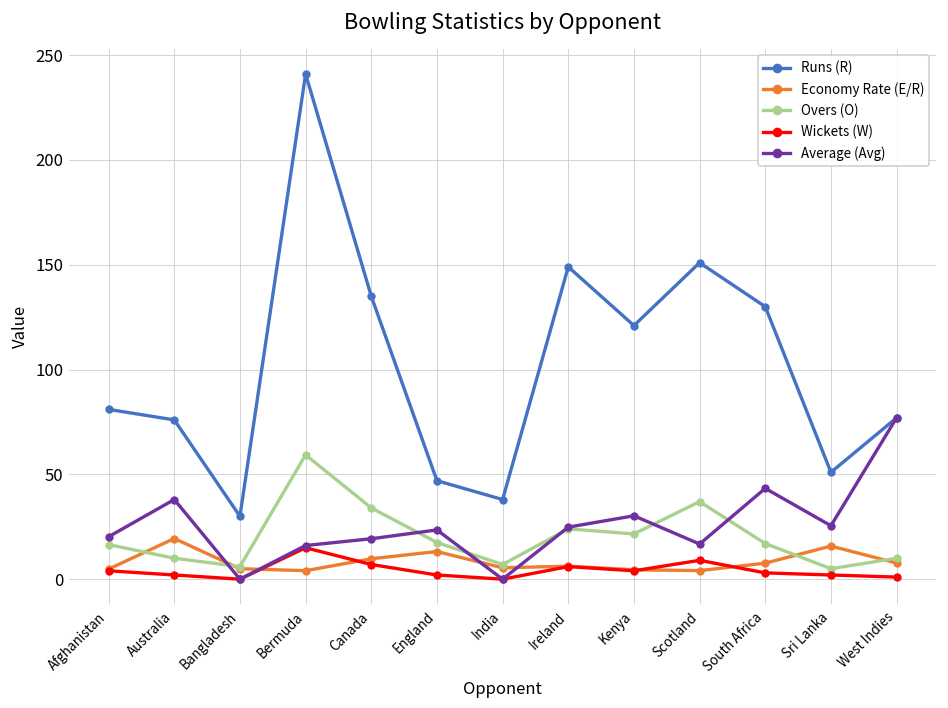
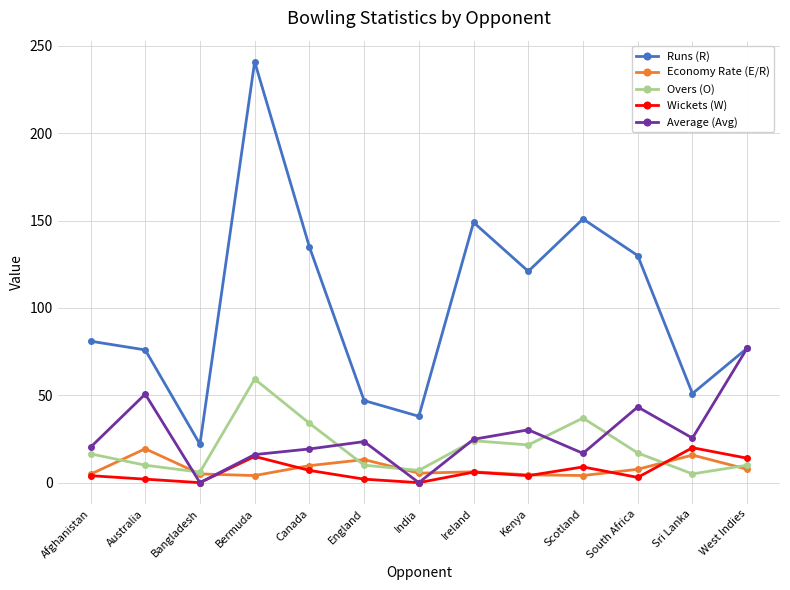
Average (Avg), Australia: 38 -> 51
Runs (R), Bangladesh: 30 -> 22
Overs (O), England: 18 -> 10
Wickets (W), Sri Lanka: 2 -> 20
Wickets (W), West Indies: 1 -> 14
